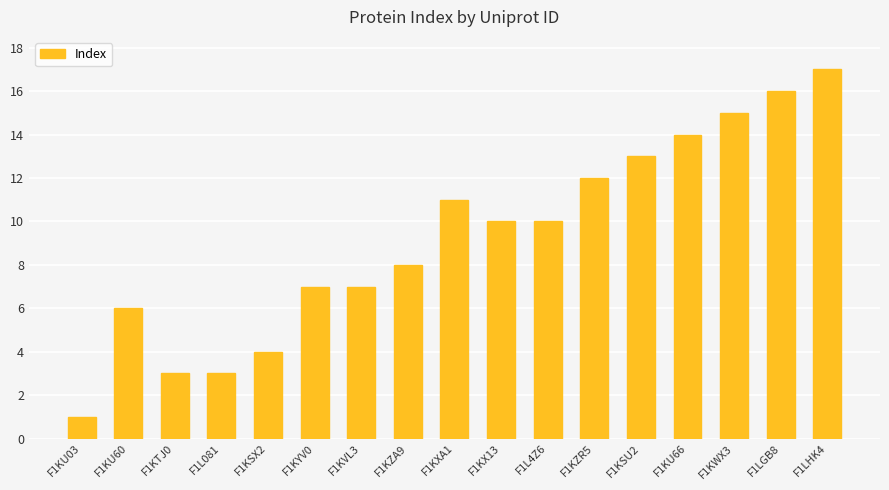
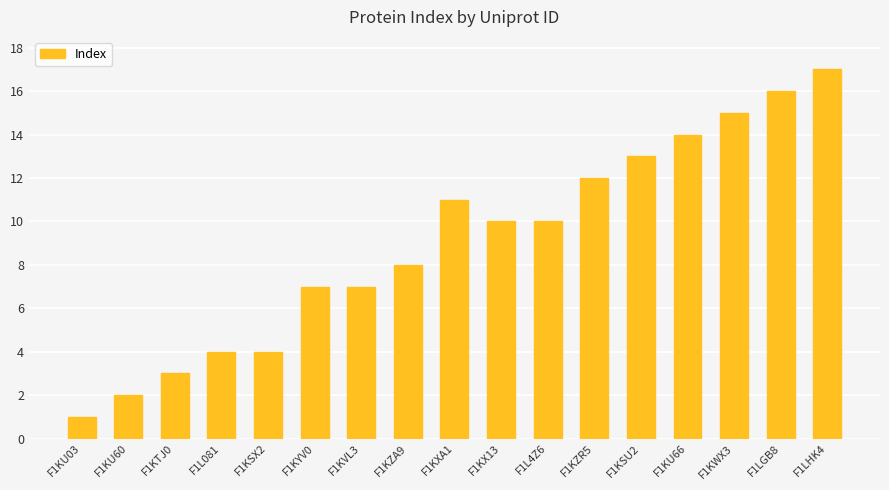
F1KU60: 6 -> 2
F1L081: 3 -> 4
